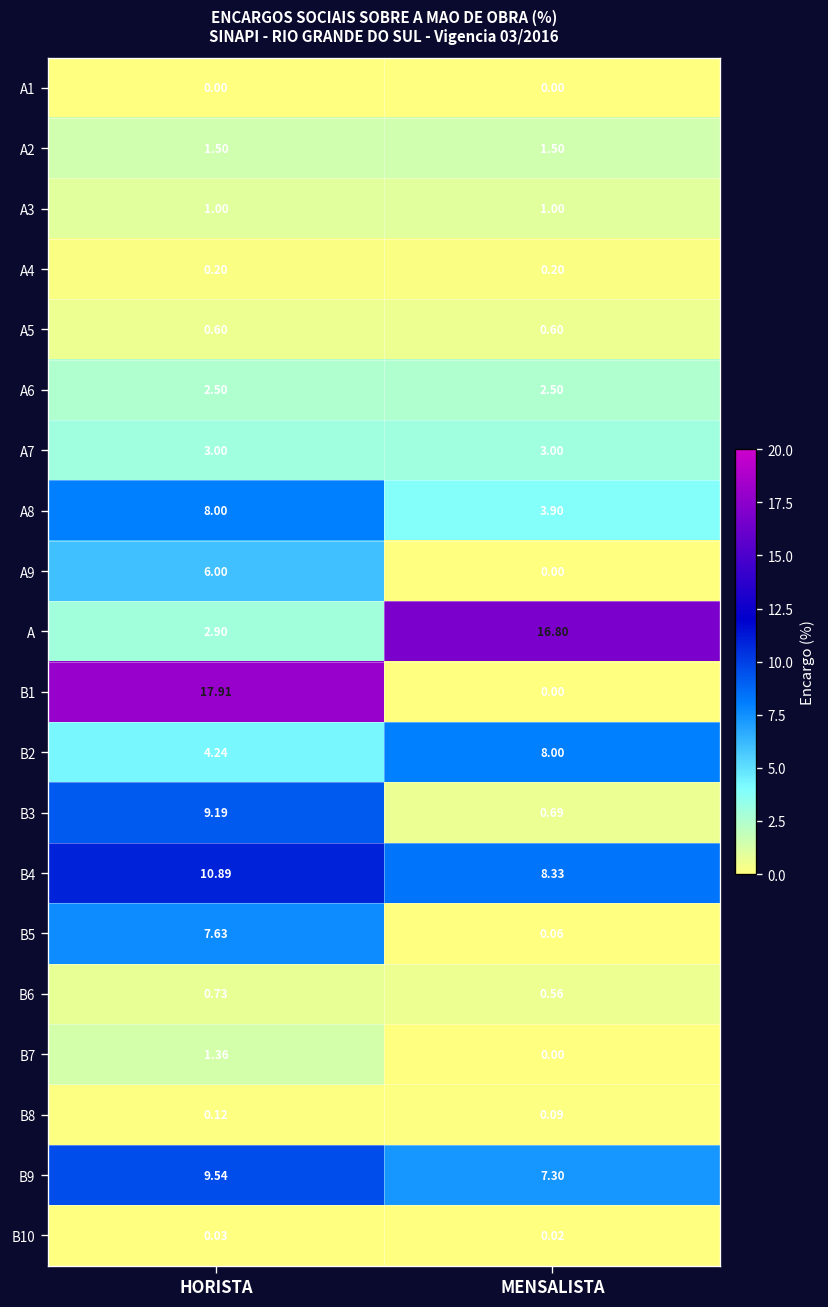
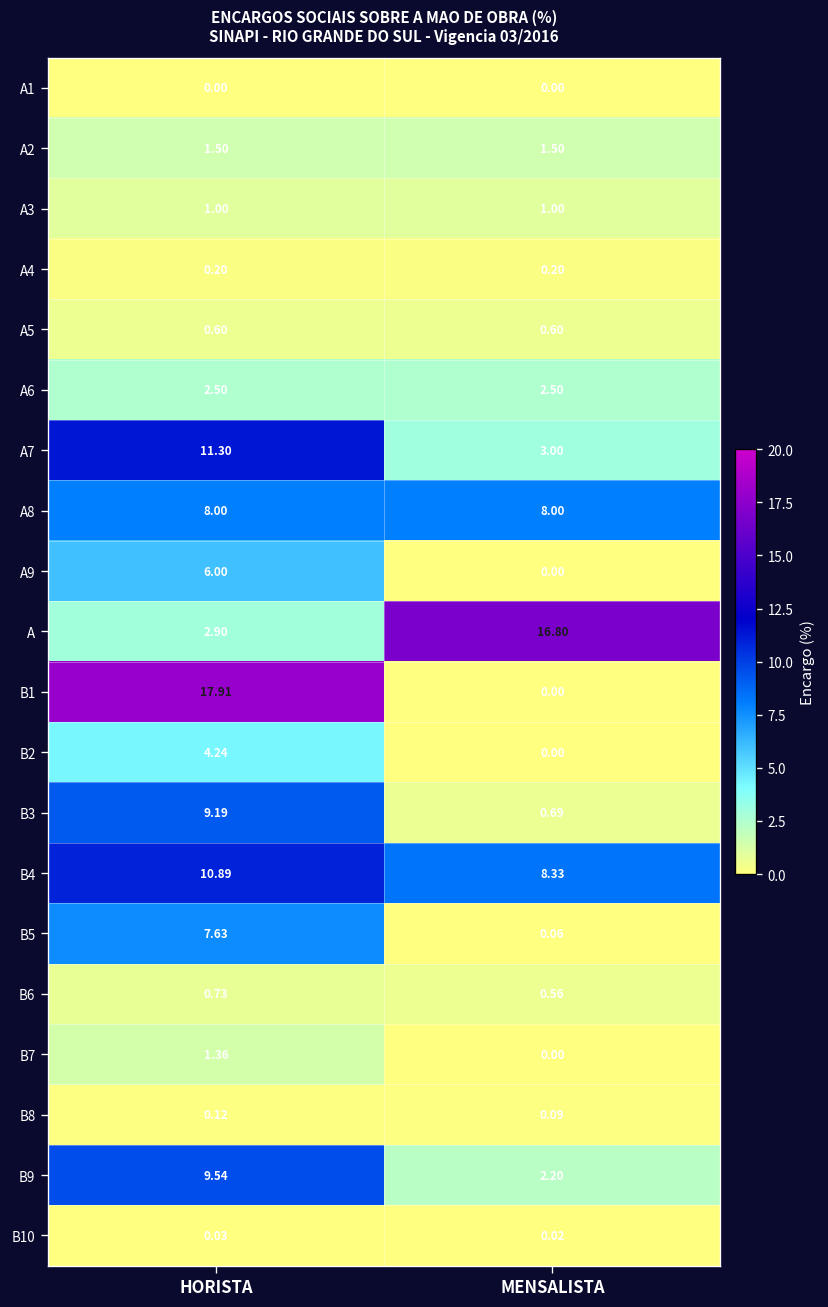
A7, HORISTA: 3.00 -> 11.30
A8, MENSALISTA: 3.90 -> 8.00
B2, MENSALISTA: 8.00 -> 0.00
B9, MENSALISTA: 7.30 -> 2.20
